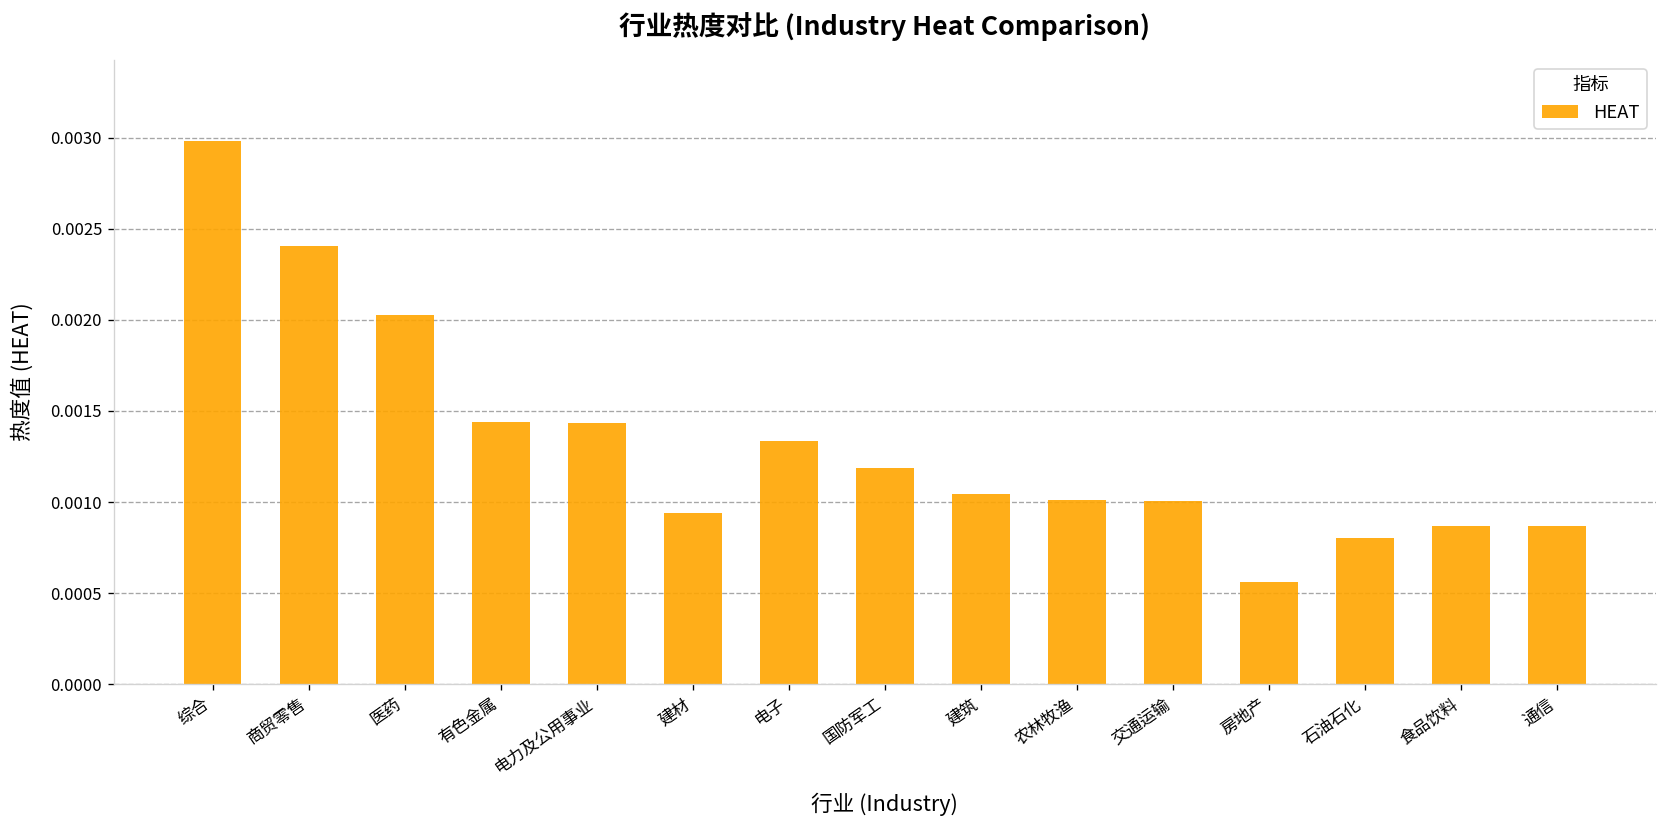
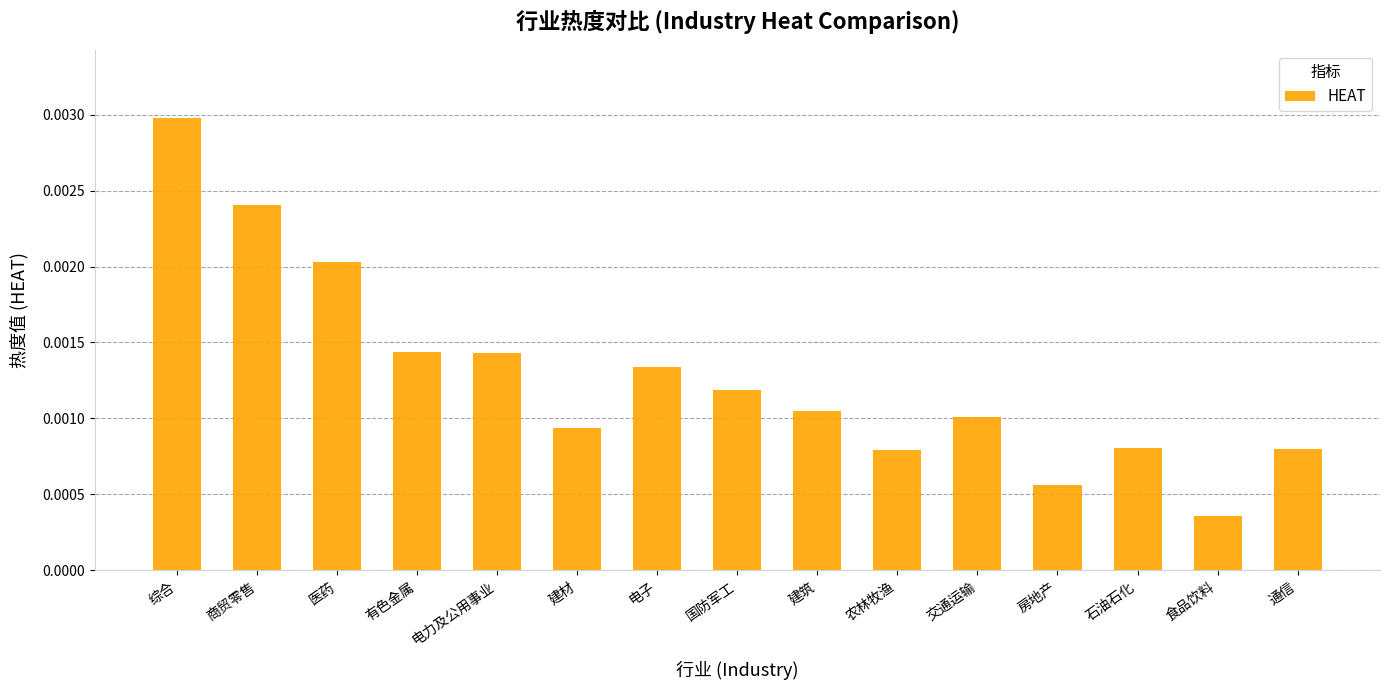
农林牧渔: 0.00101 -> 0.00079
食品饮料: 0.00087 -> 0.00036
通信: 0.00087 -> 0.00080
